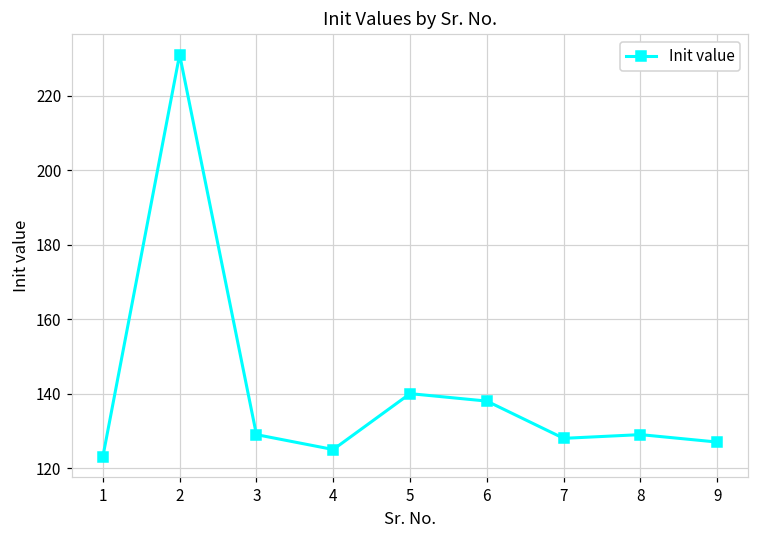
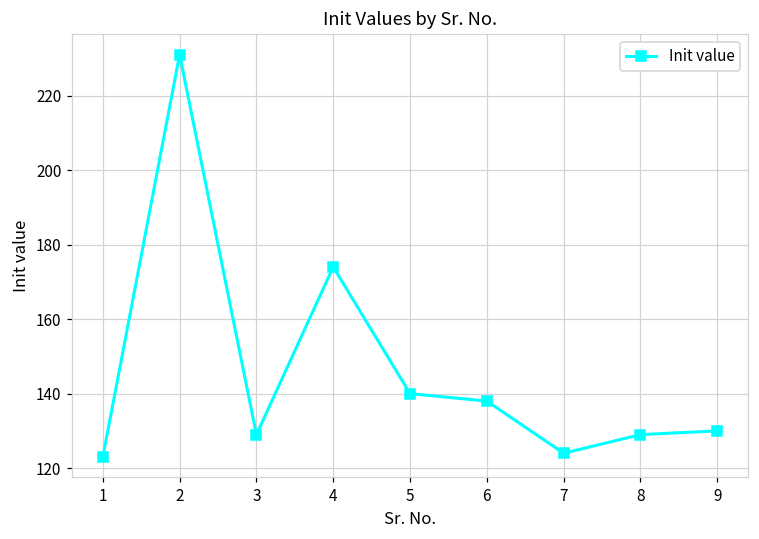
4: 125 -> 174
7: 128 -> 124
9: 127 -> 130
